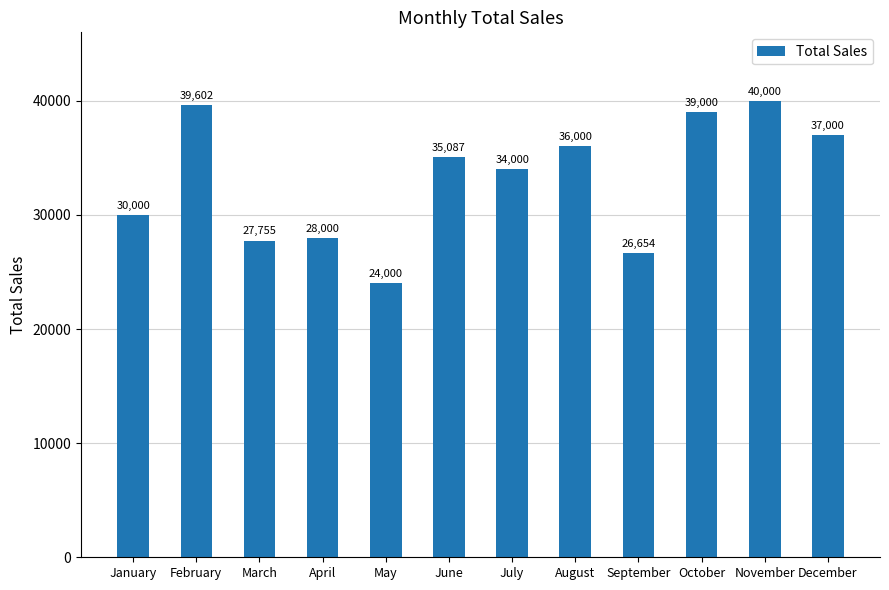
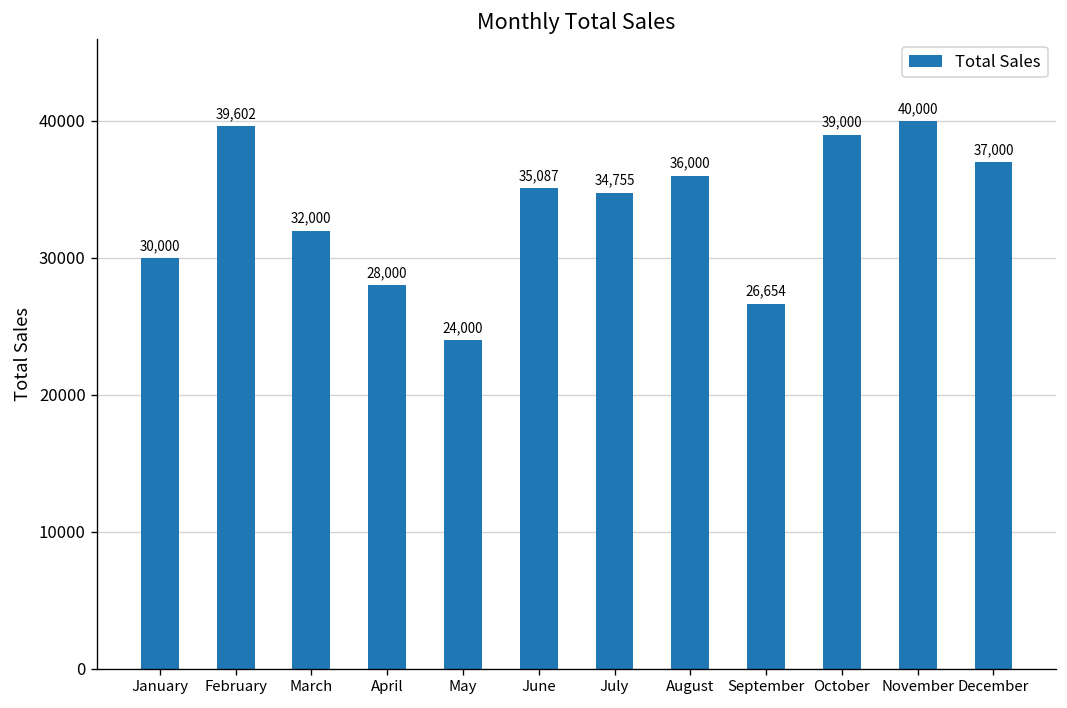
March: 27,755 -> 32,000
July: 34,000 -> 34,755
